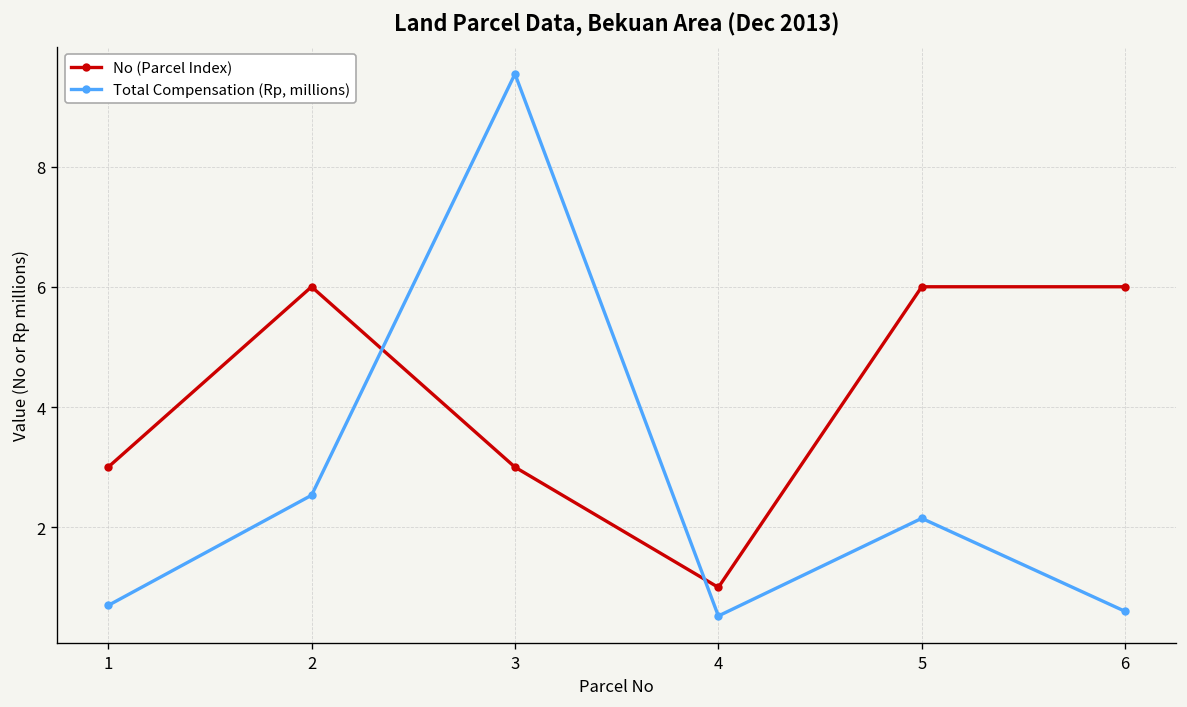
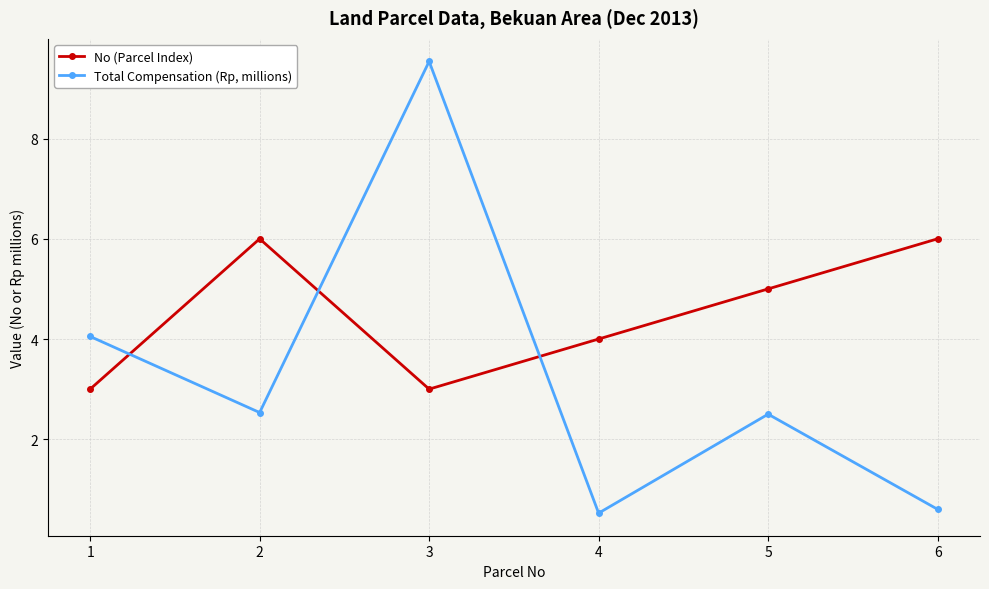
Total Compensation (Rp, millions), 1: 0.7 -> 4.1
No (Parcel Index), 4: 1 -> 4
No (Parcel Index), 5: 6 -> 5
Total Compensation (Rp, millions), 5: 2.1 -> 2.5
